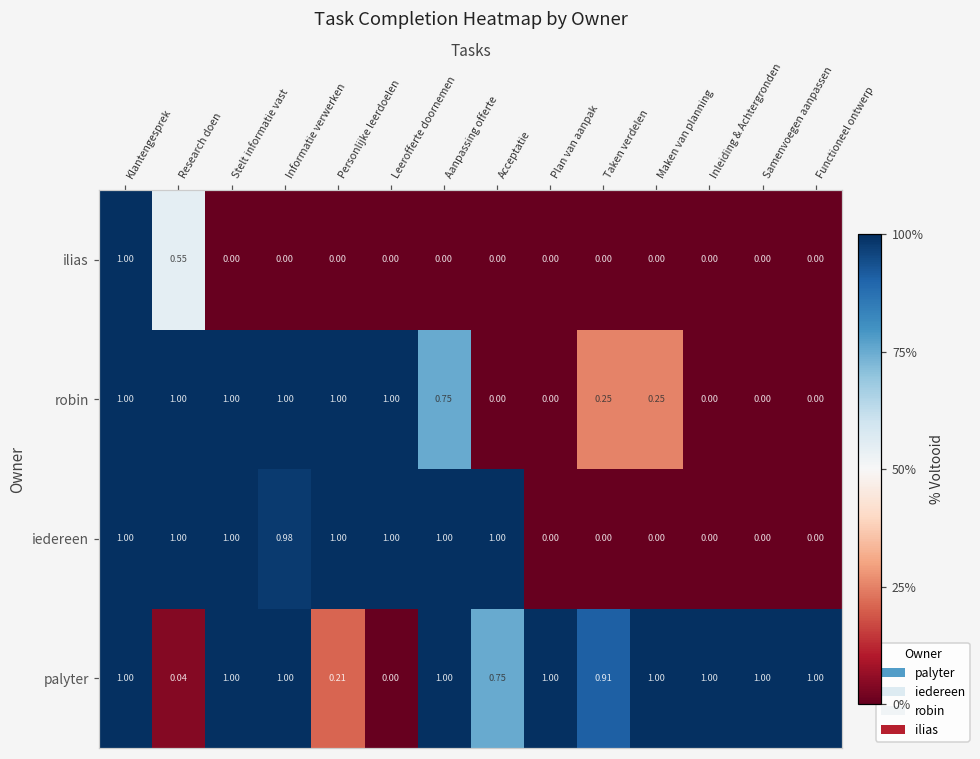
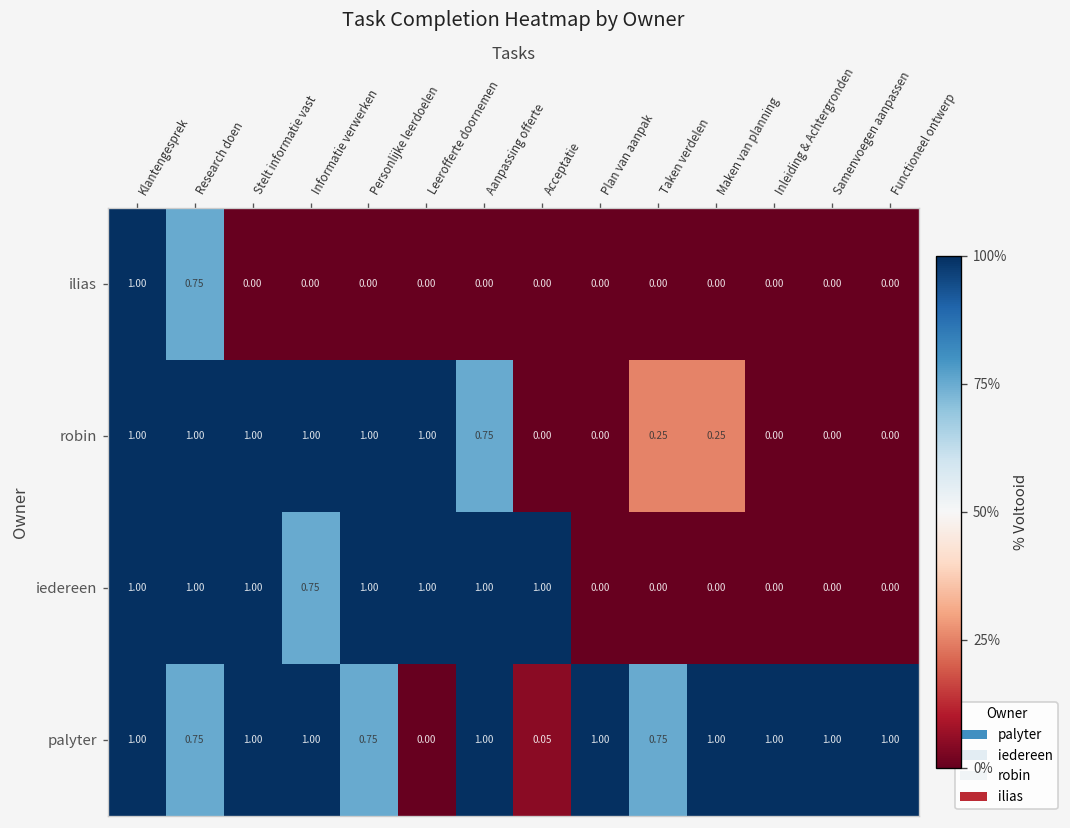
ilias, Research doen: 0.55 -> 0.75
iedereen, Informatie verwerken: 0.98 -> 0.75
palyter, Research doen: 0.04 -> 0.75
palyter, Personlijke leerdoelen: 0.21 -> 0.75
palyter, Acceptatie: 0.75 -> 0.05
palyter, Taken verdelen: 0.91 -> 0.75
